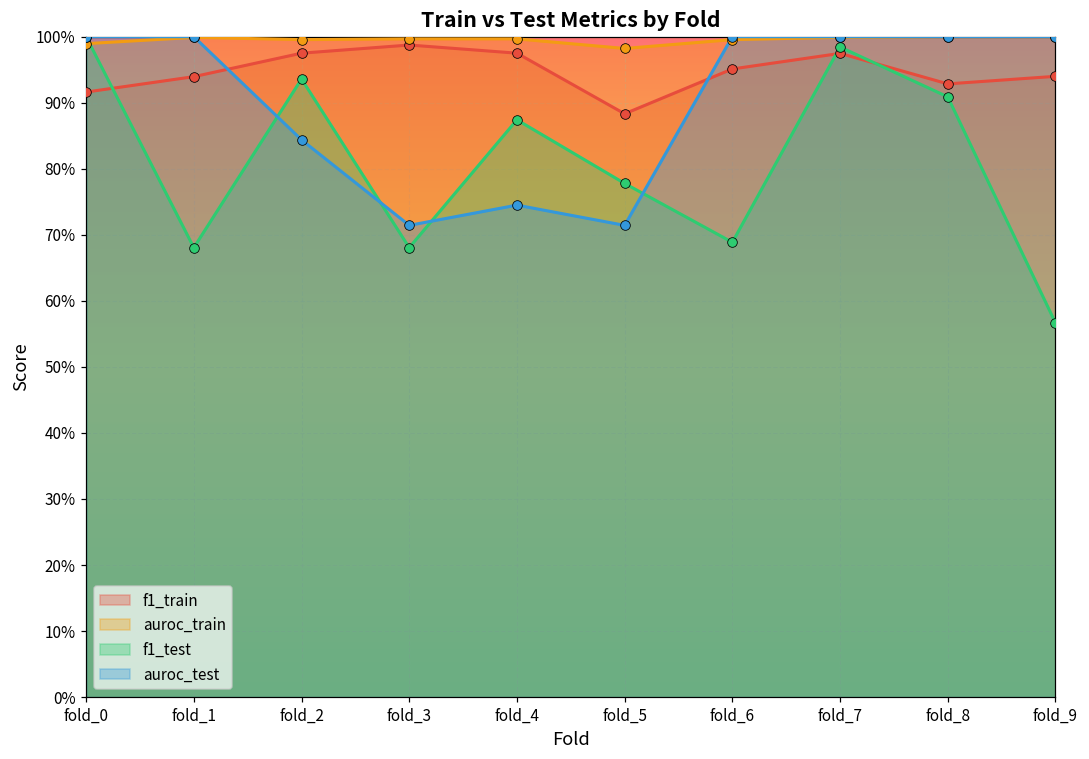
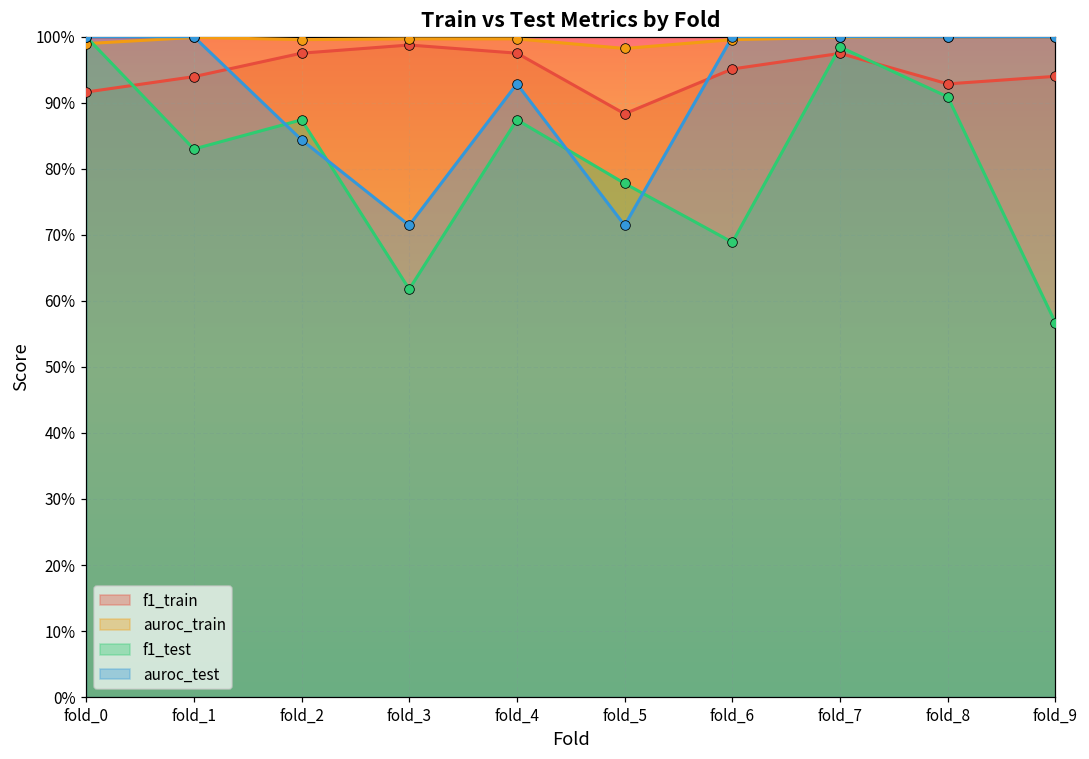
f1_test, fold_1: 68% -> 83%
f1_test, fold_2: 94% -> 87%
f1_test, fold_3: 68% -> 62%
auroc_test, fold_4: 74% -> 93%
